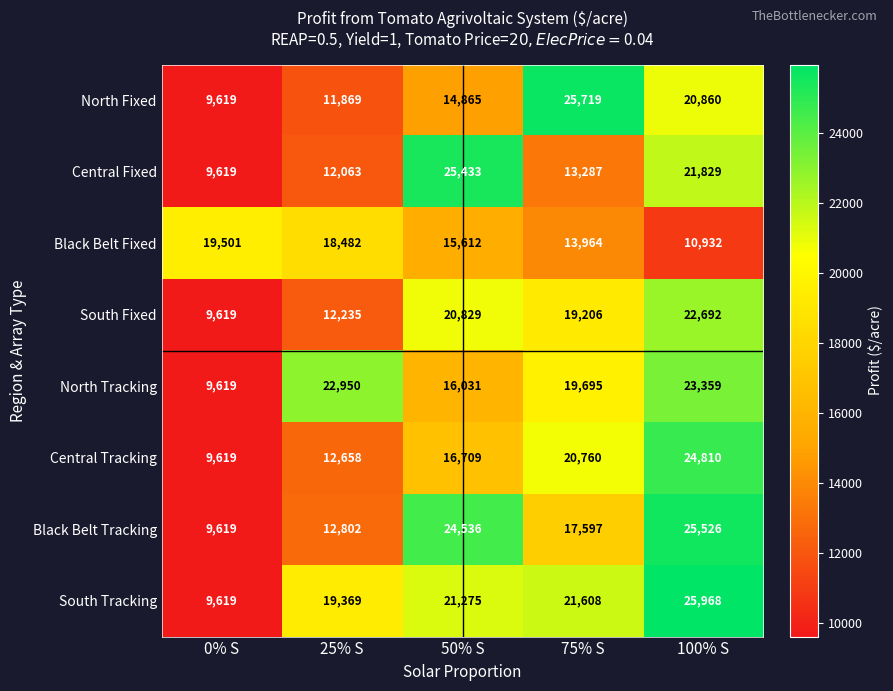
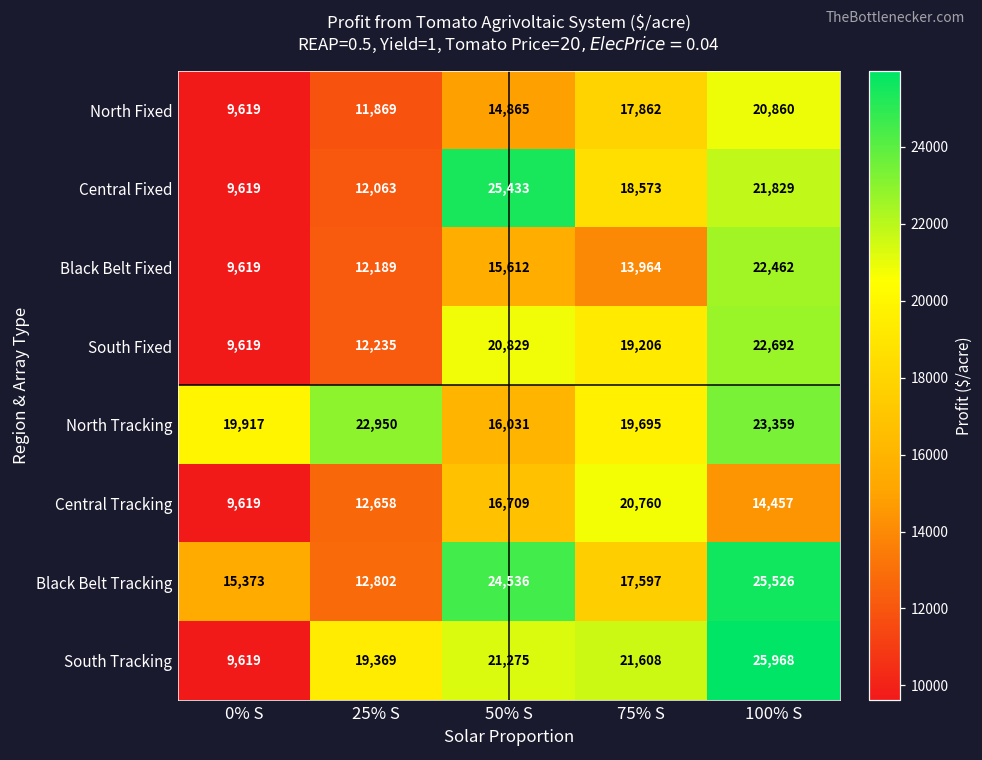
North Fixed, 75% S: 25,719 -> 17,862
Central Fixed, 75% S: 13,287 -> 18,573
Black Belt Fixed, 0% S: 19,501 -> 9,619
Black Belt Fixed, 25% S: 18,482 -> 12,189
Black Belt Fixed, 100% S: 10,932 -> 22,462
North Tracking, 0% S: 9,619 -> 19,917
Central Tracking, 100% S: 24,810 -> 14,457
Black Belt Tracking, 0% S: 9,619 -> 15,373
